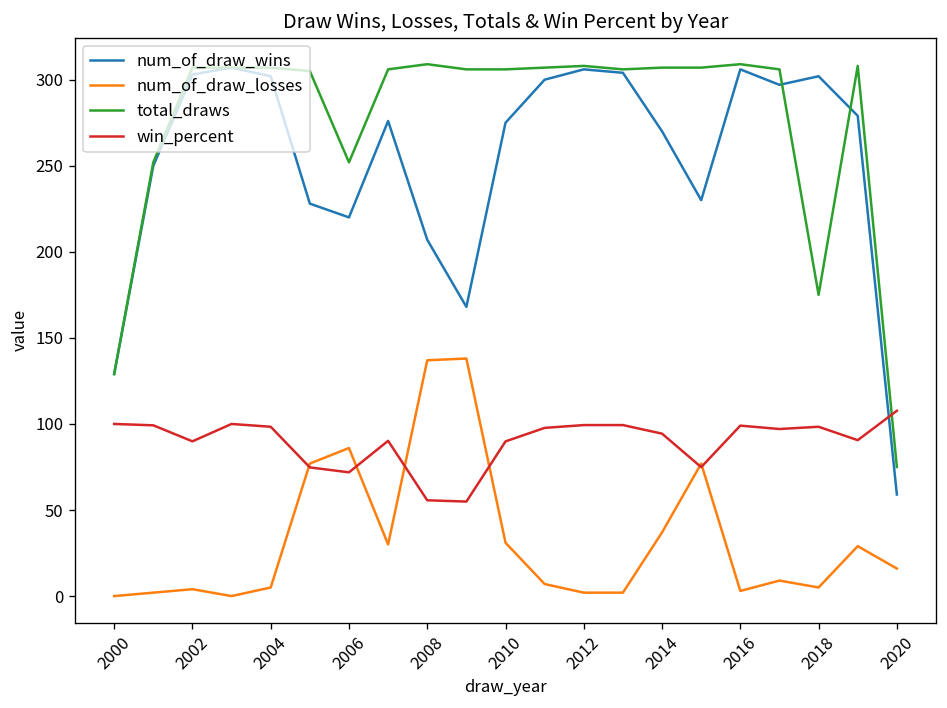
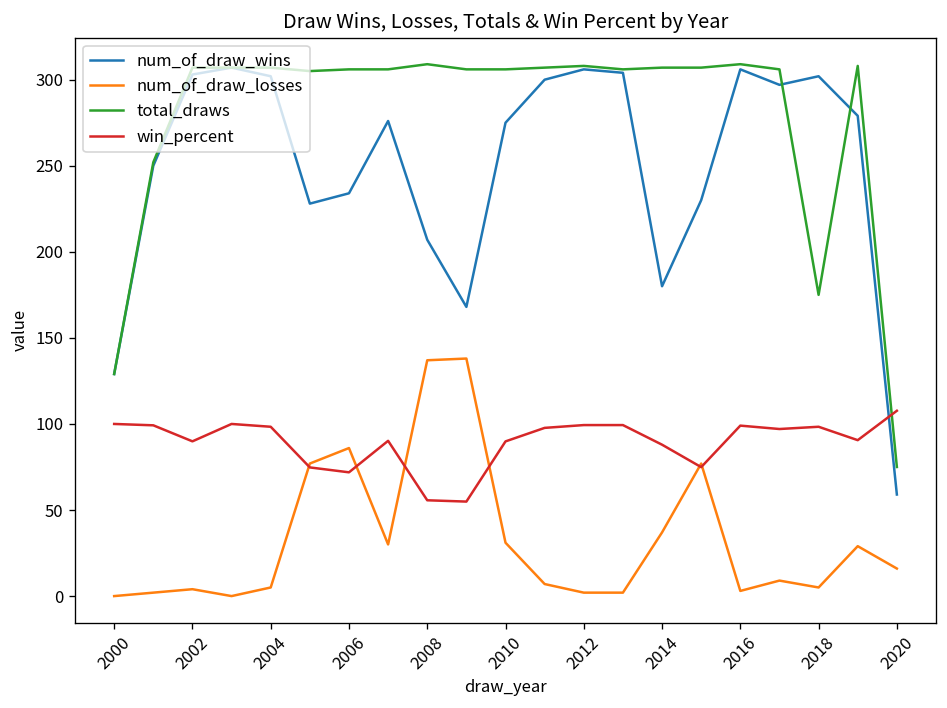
num_of_draw_wins, 2006: 220 -> 234
total_draws, 2006: 252 -> 306
num_of_draw_wins, 2014: 270 -> 180
win_percent, 2014: 94 -> 88
